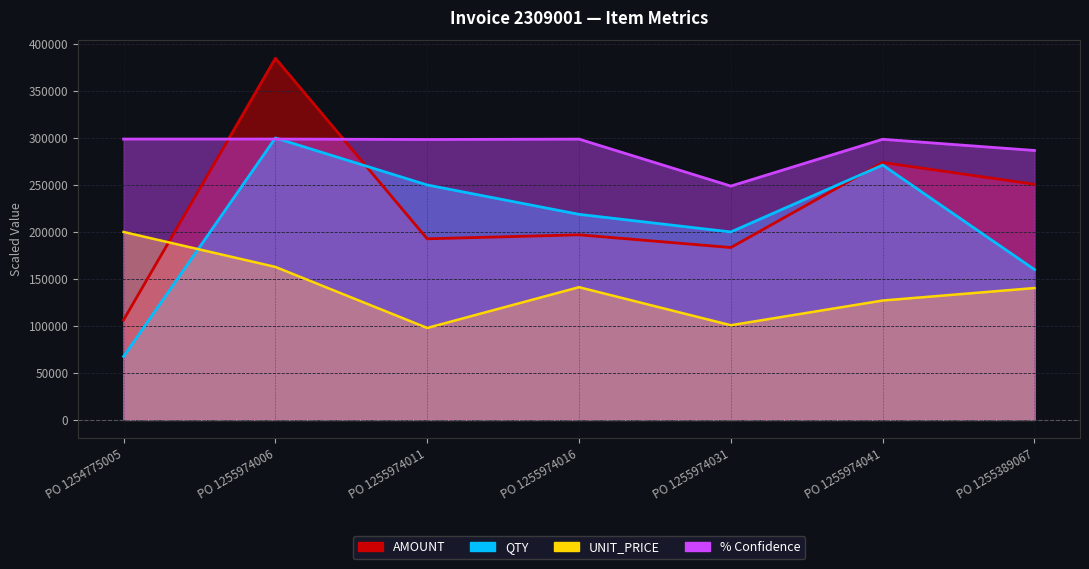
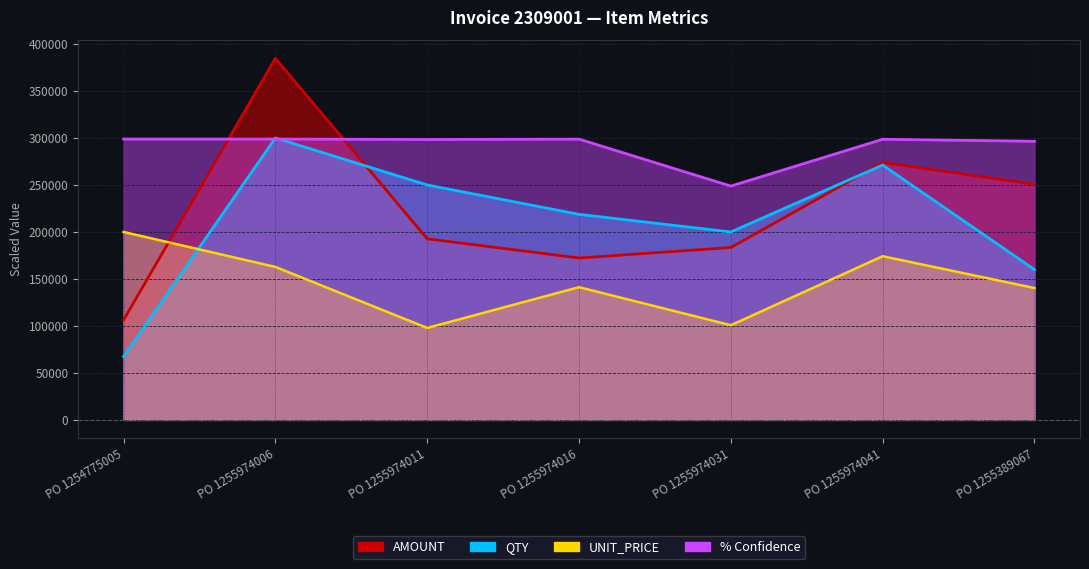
AMOUNT, PO 1255974016: 200000 -> 170000
UNIT_PRICE, PO 1255974041: 130000 -> 170000
% Confidence, PO 1255389067: 290000 -> 300000
